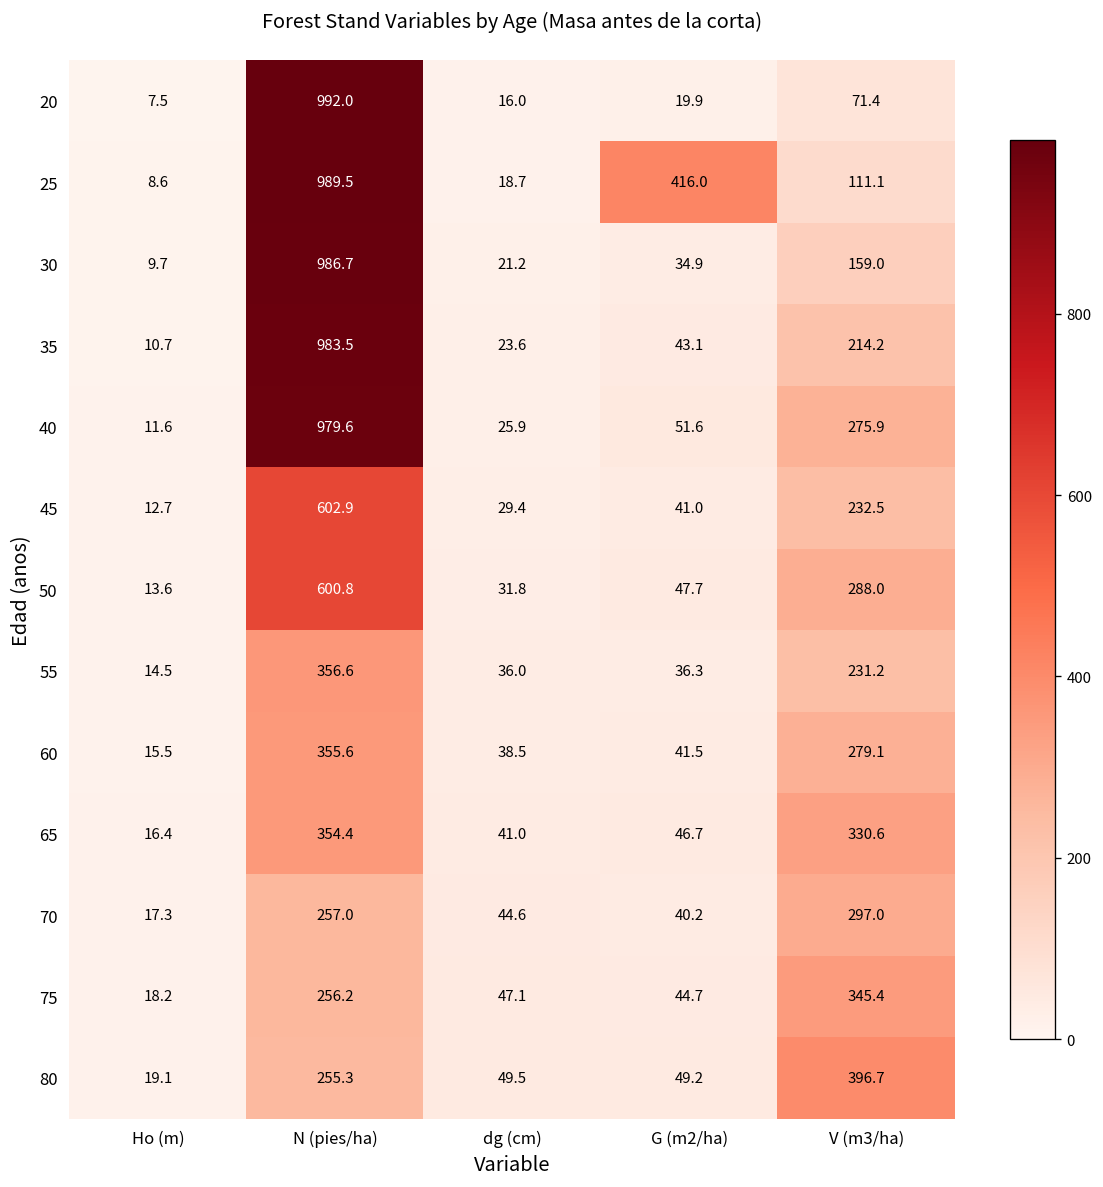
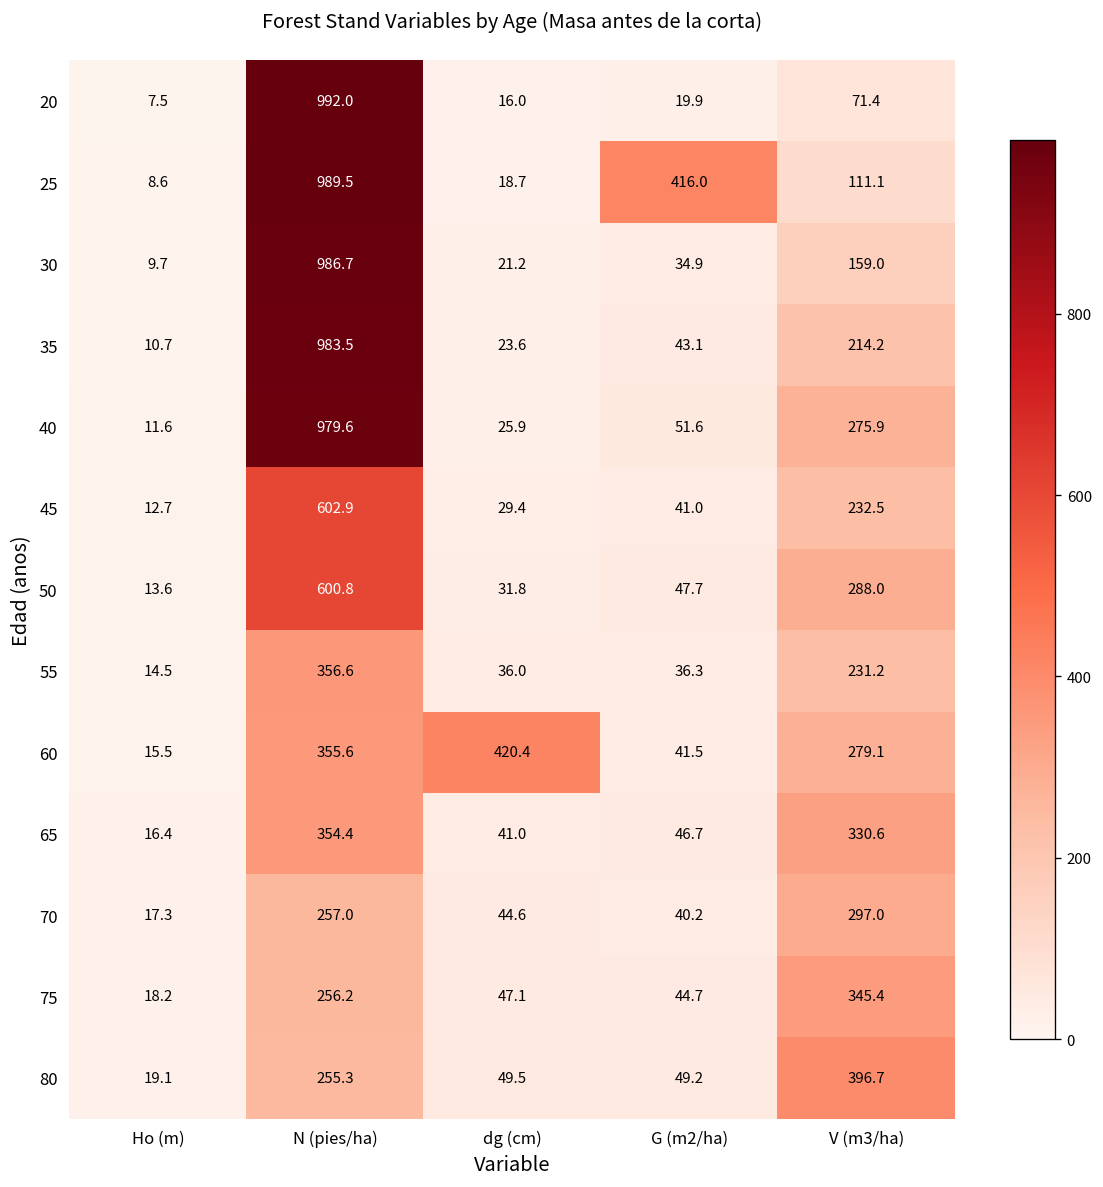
60, dg (cm): 38.5 -> 420.4
